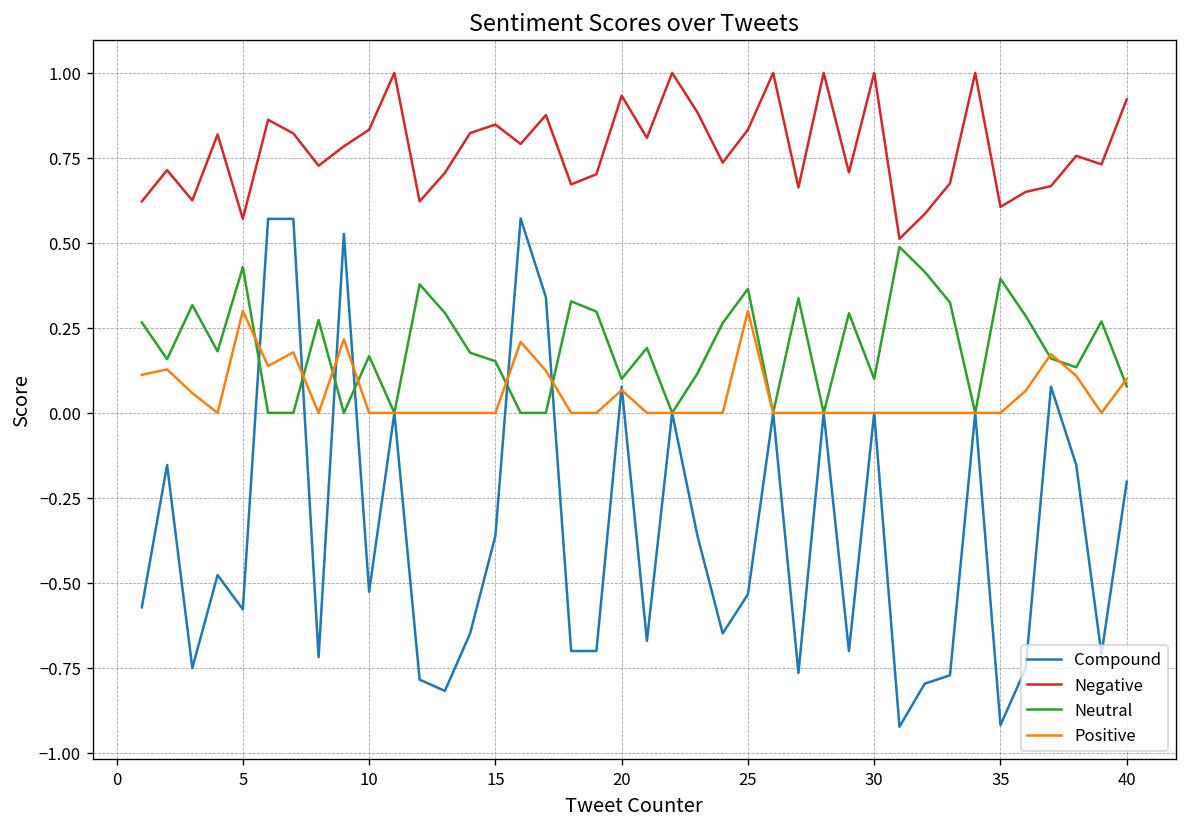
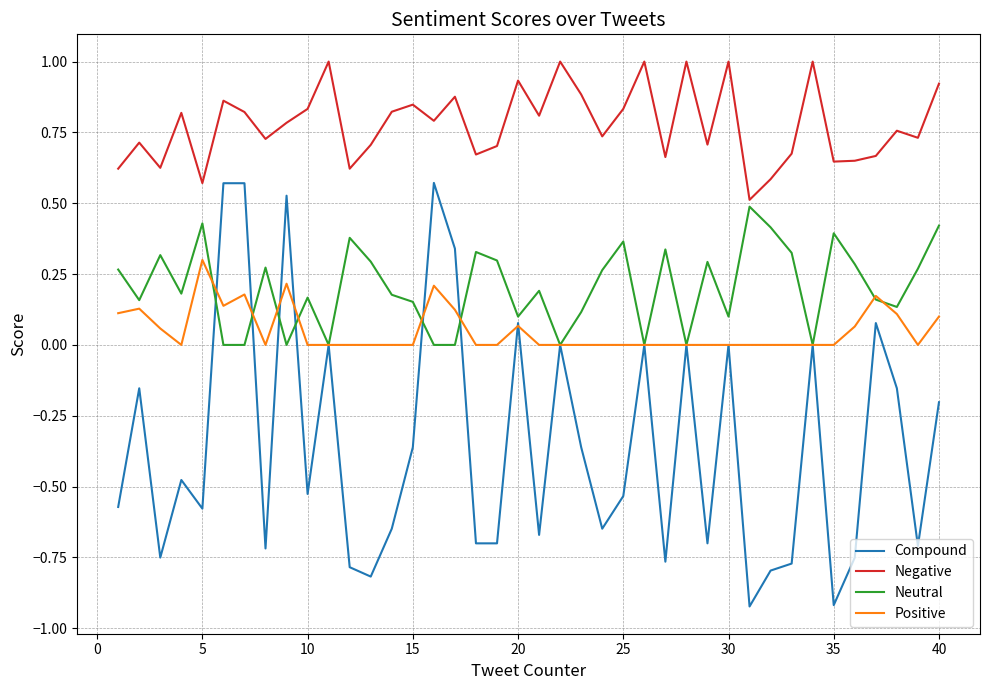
Positive, 25: 0.3 -> 0.0
Negative, 35: 0.61 -> 0.65
Neutral, 40: 0.08 -> 0.42
